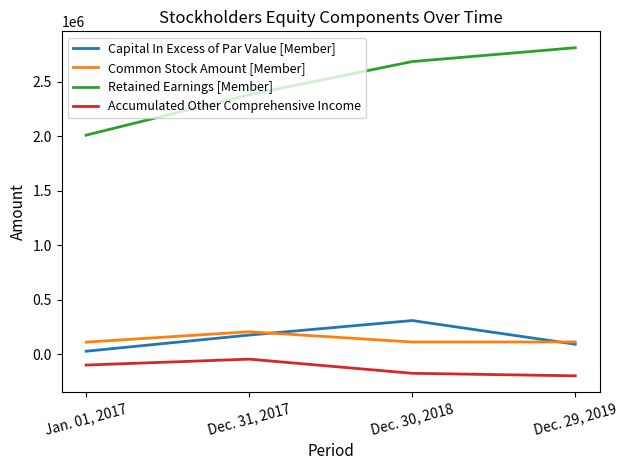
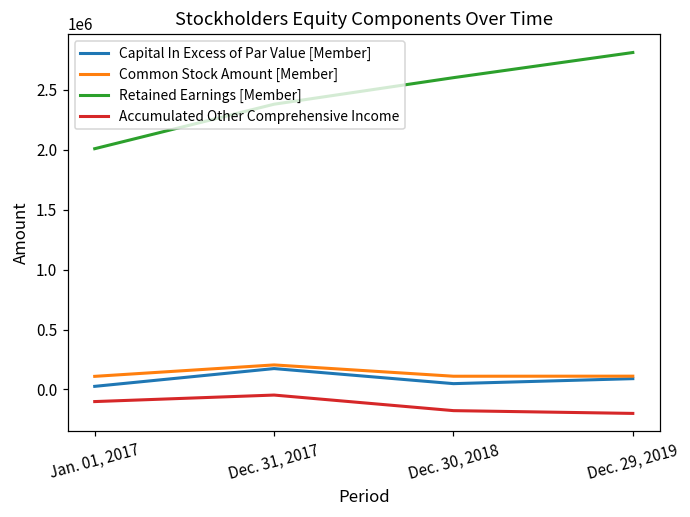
Capital In Excess of Par Value [Member], Dec. 30, 2018: 310000 -> 50000
Retained Earnings [Member], Dec. 30, 2018: 2690000 -> 2600000
